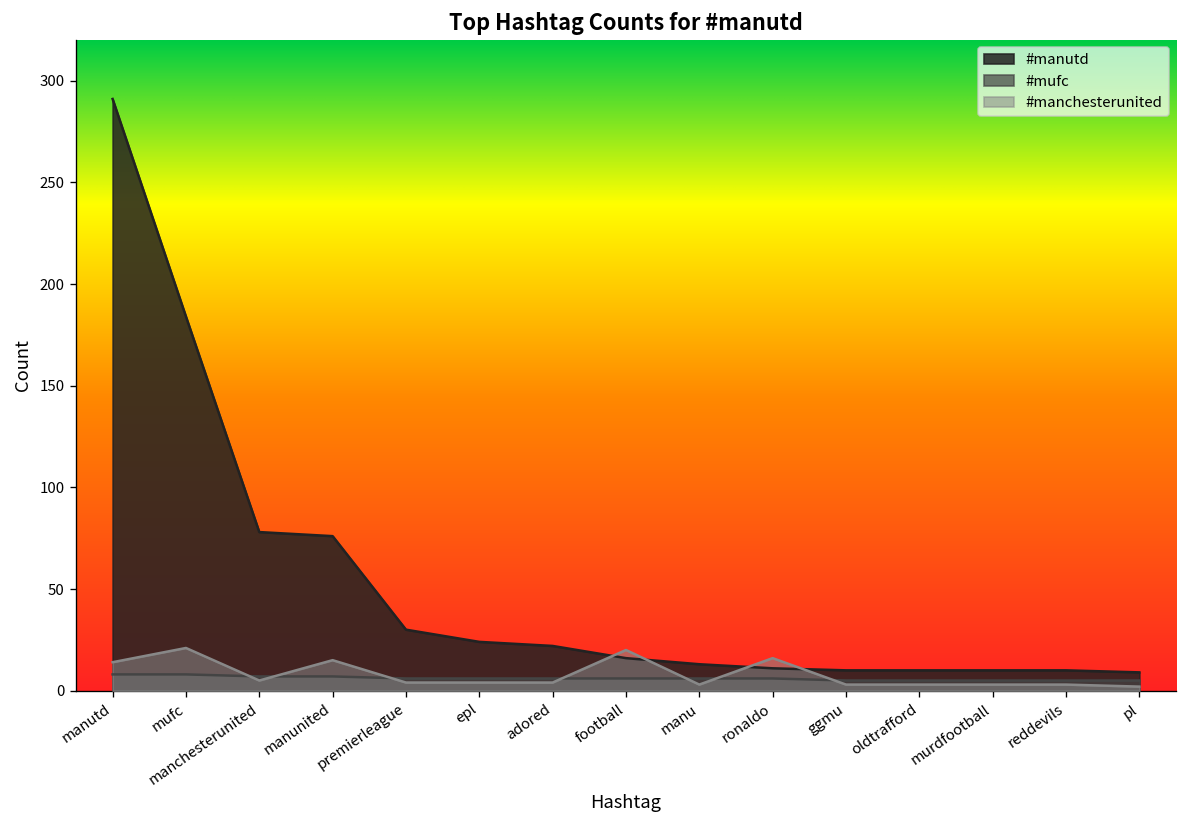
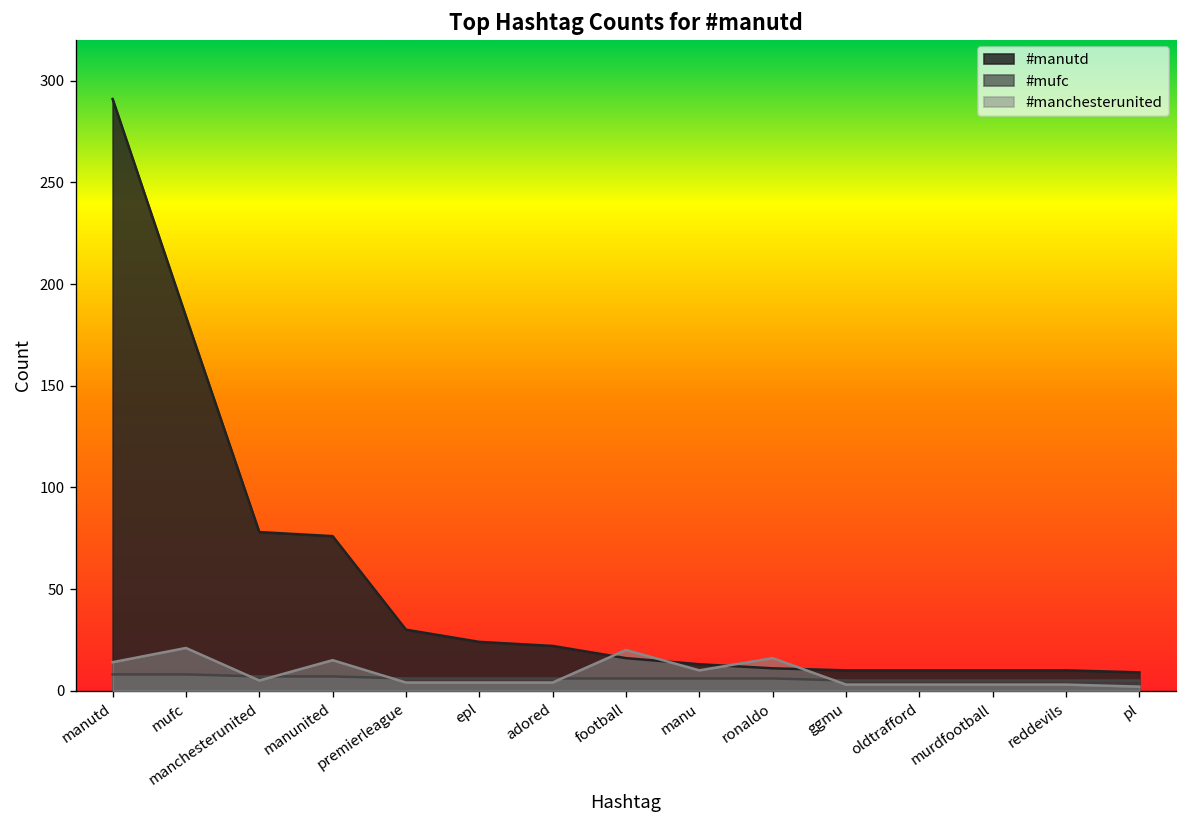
#manchesterunited, manu: 3 -> 10
